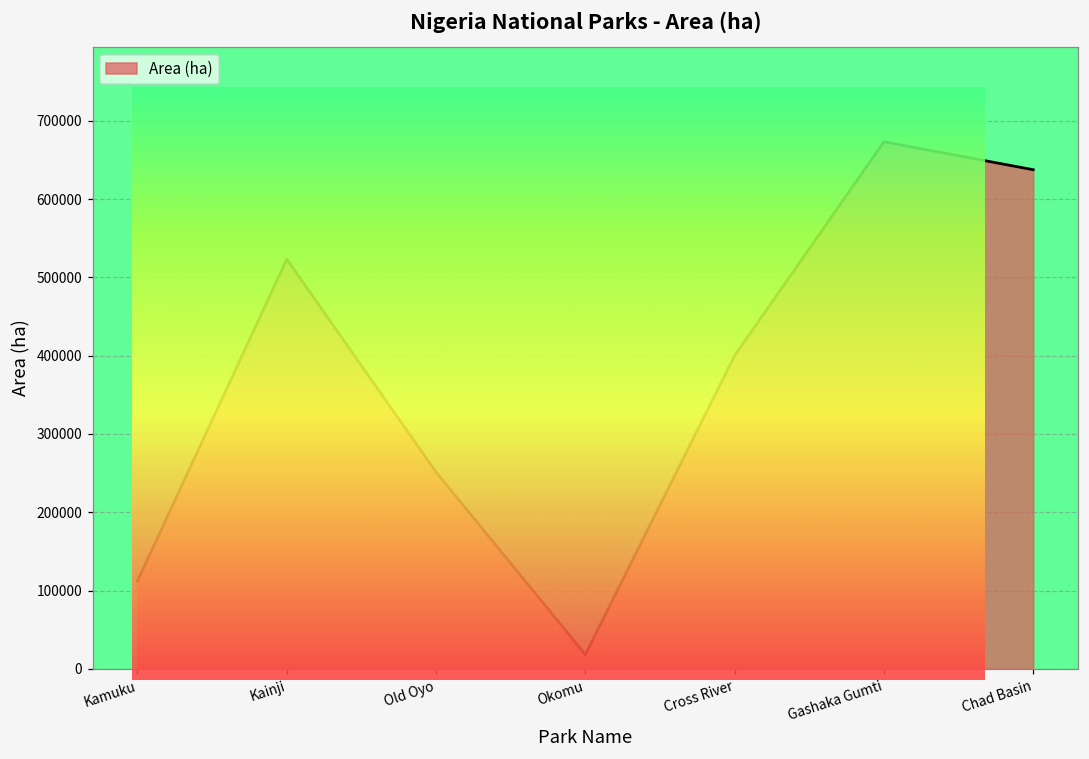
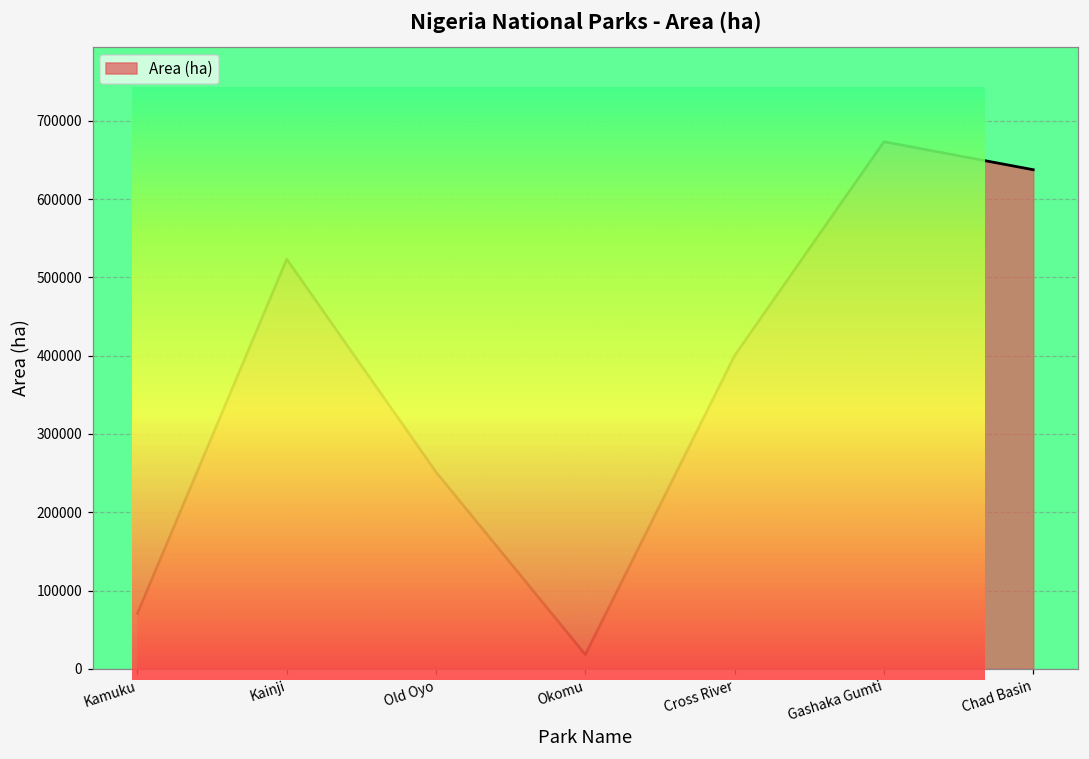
Kamuku: 110000 -> 70000
